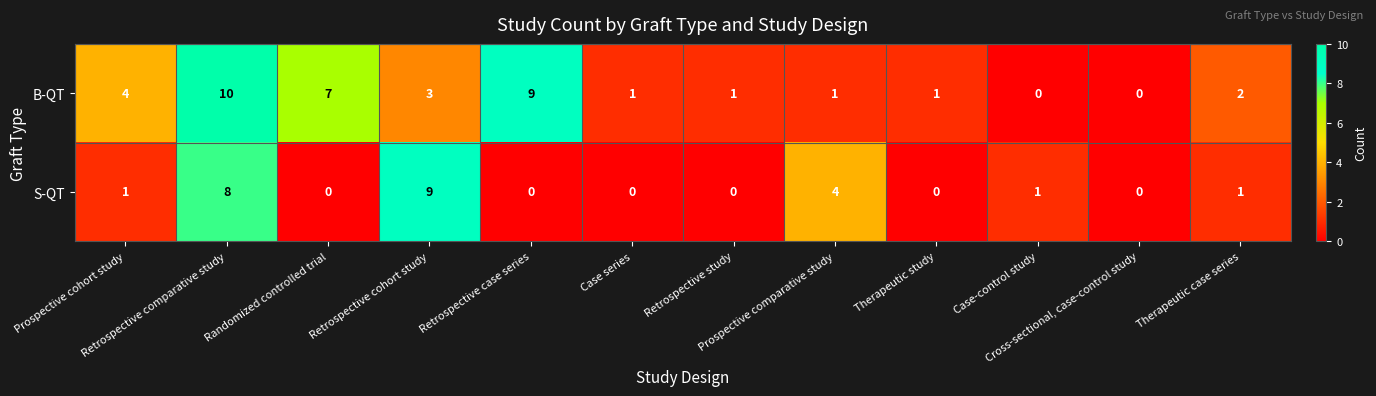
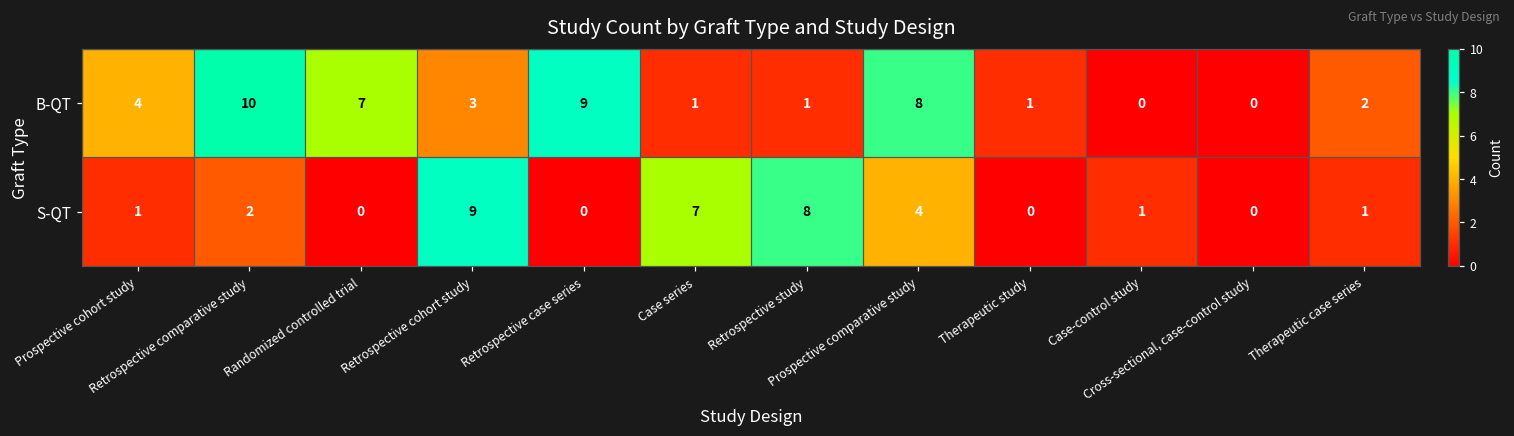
B-QT, Prospective comparative study: 1 -> 8
S-QT, Retrospective comparative study: 8 -> 2
S-QT, Case series: 0 -> 7
S-QT, Retrospective study: 0 -> 8
